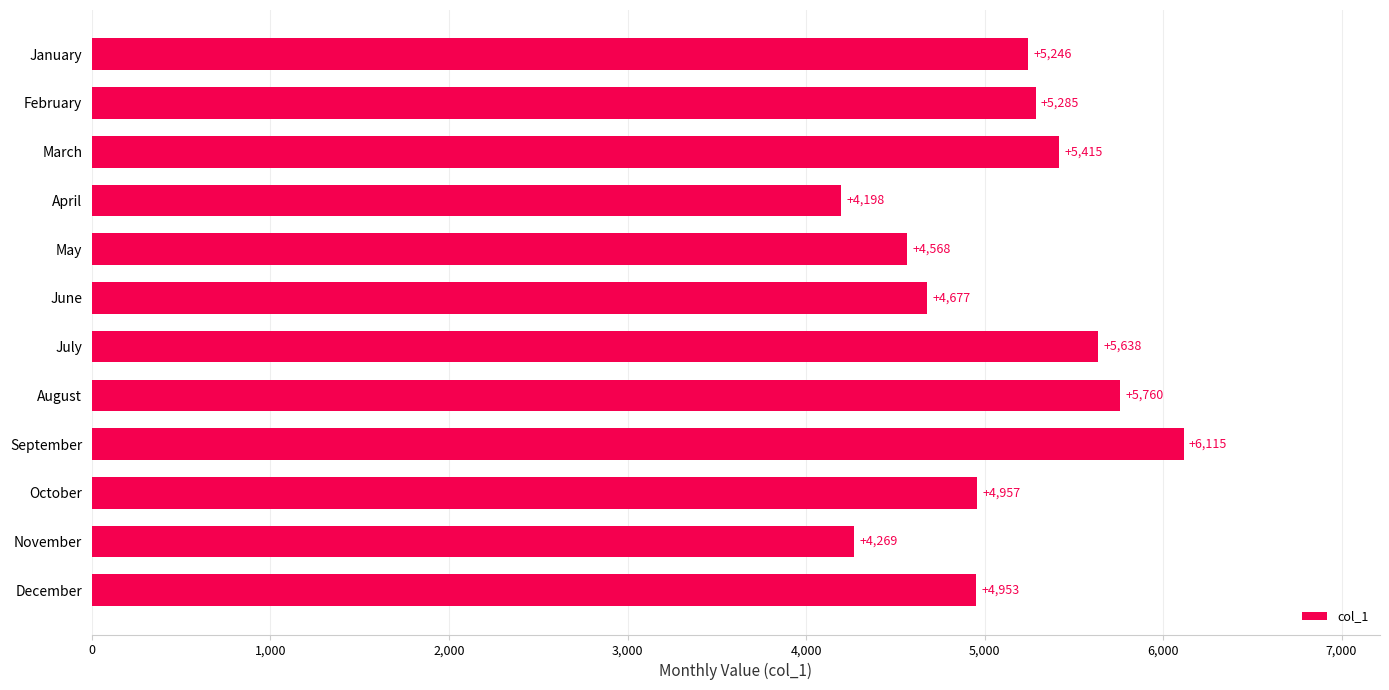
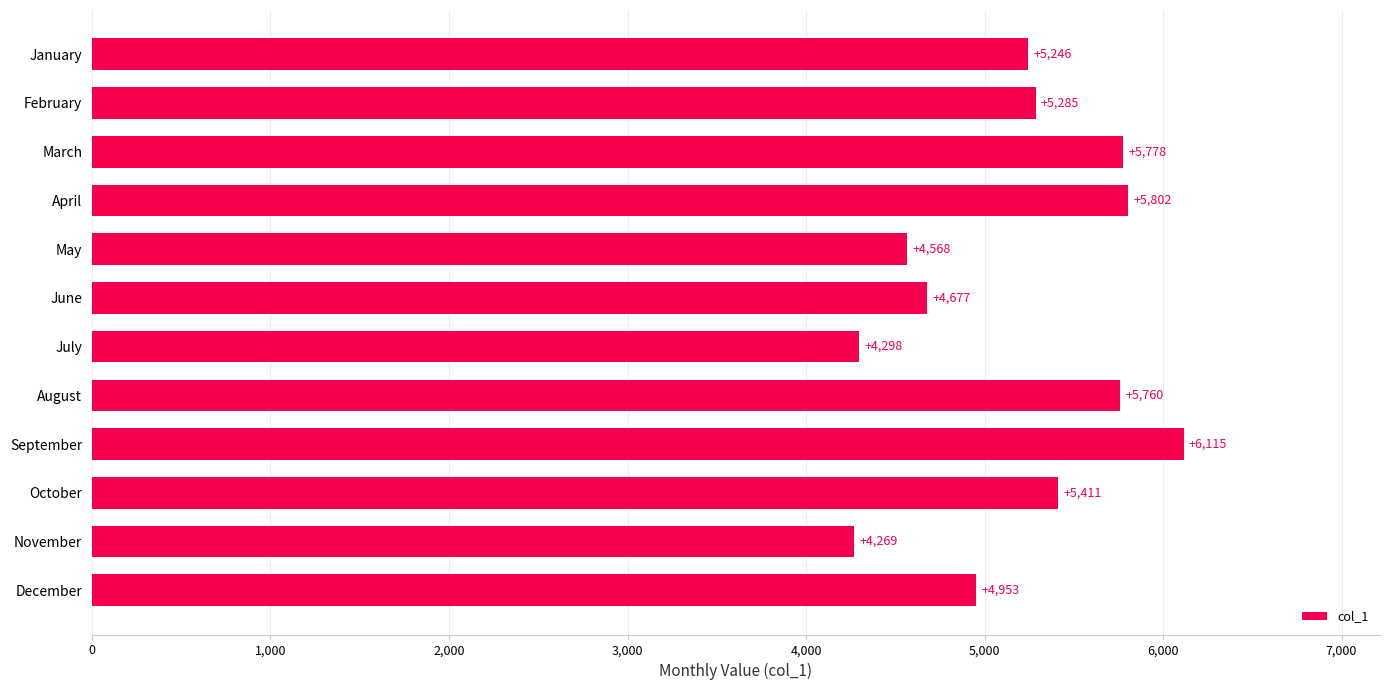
March: +5,415 -> +5,778
April: +4,198 -> +5,802
July: +5,638 -> +4,298
October: +4,957 -> +5,411
